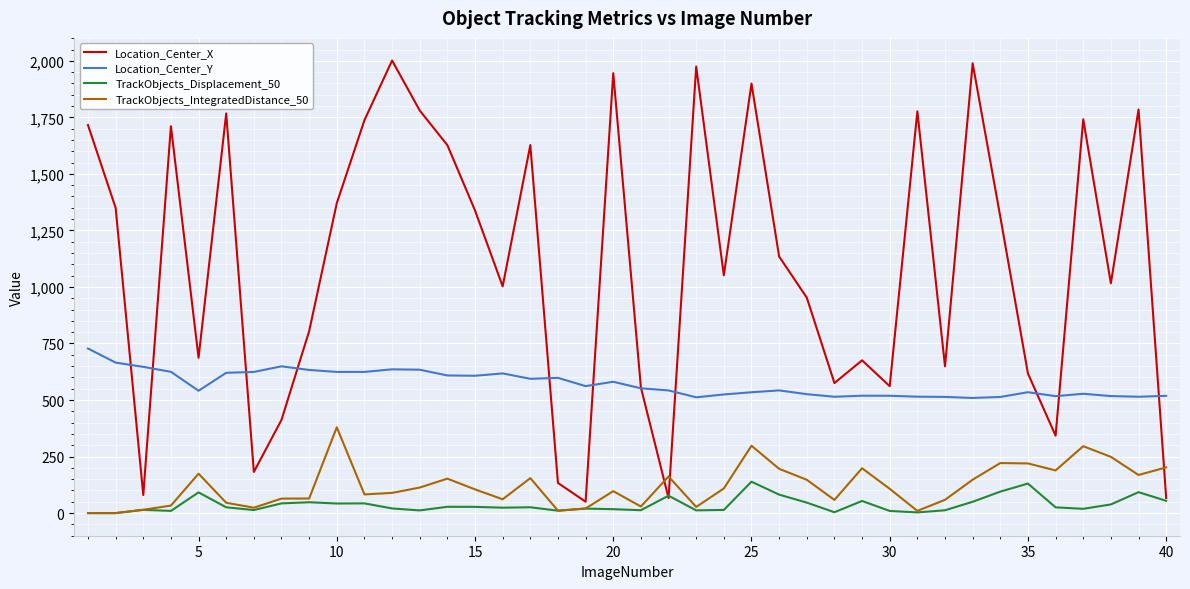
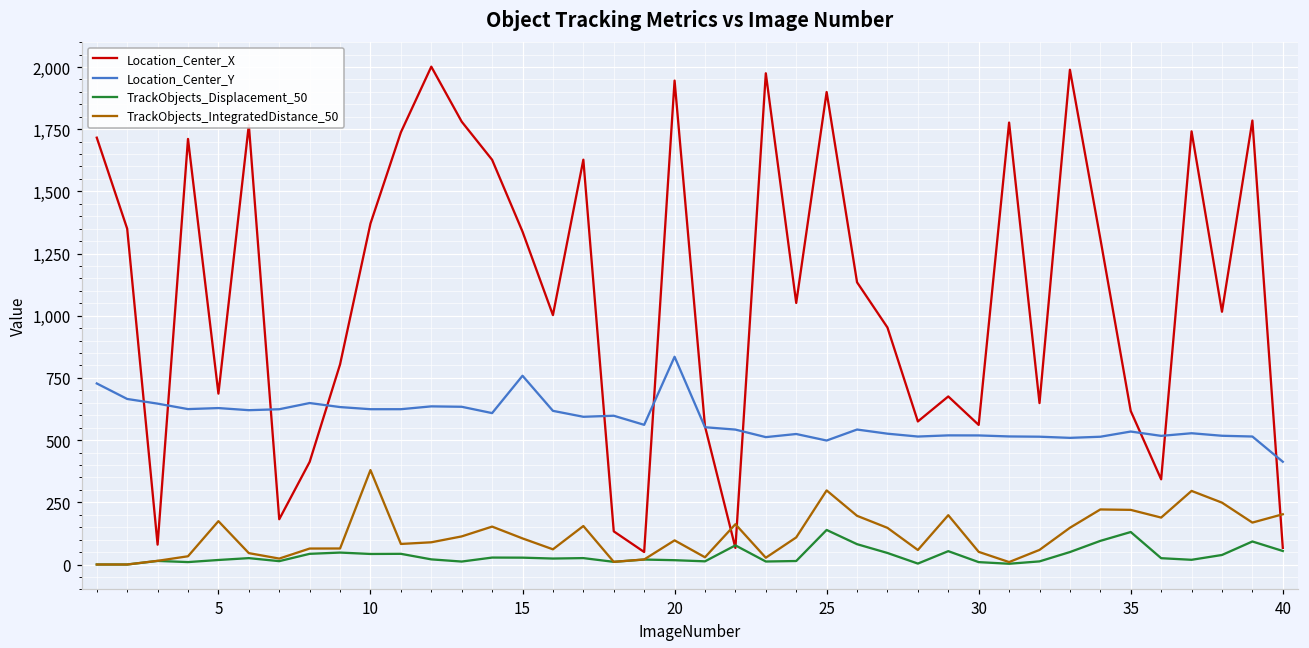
Location_Center_Y, 5: 540 -> 630
TrackObjects_Displacement_50, 5: 90 -> 20
Location_Center_Y, 15: 610 -> 760
Location_Center_Y, 20: 580 -> 840
Location_Center_Y, 25: 530 -> 500
TrackObjects_IntegratedDistance_50, 30: 110 -> 50
Location_Center_Y, 40: 520 -> 410
